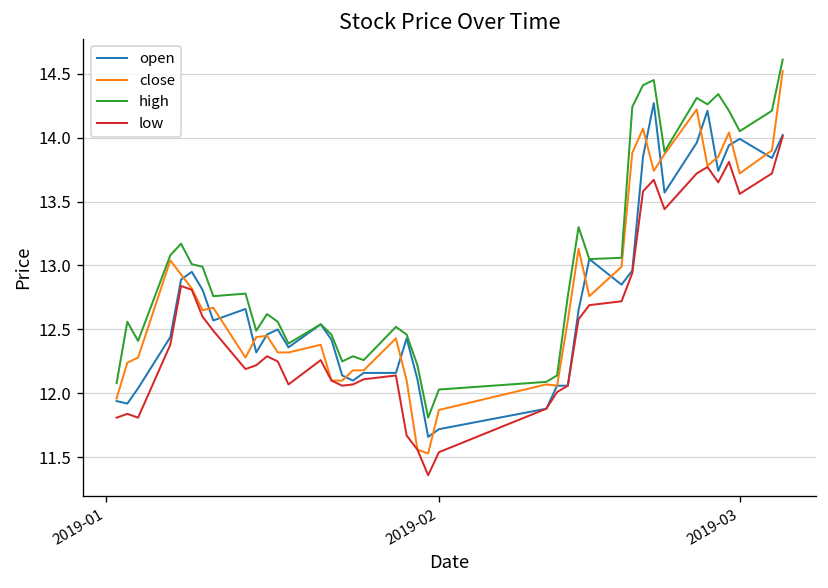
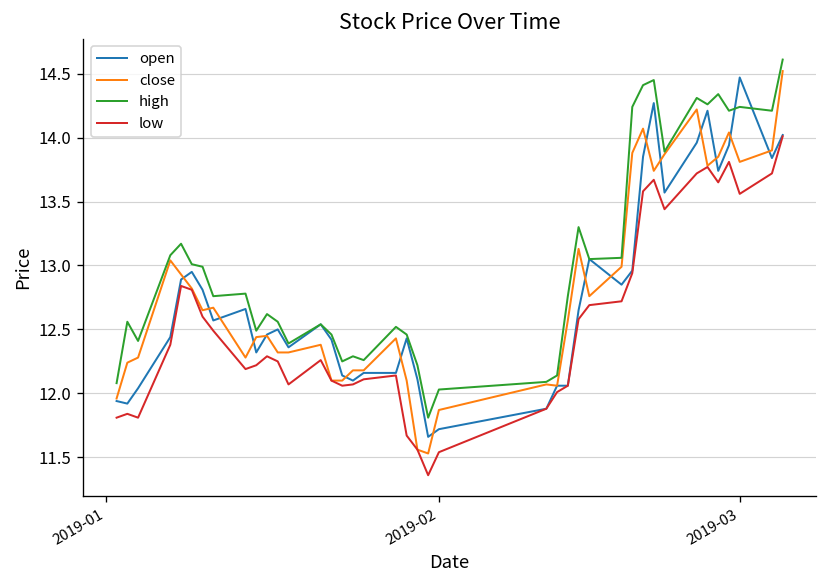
open, 2019-03: 13.99 -> 14.47
close, 2019-03: 13.72 -> 13.81
high, 2019-03: 14.05 -> 14.24
